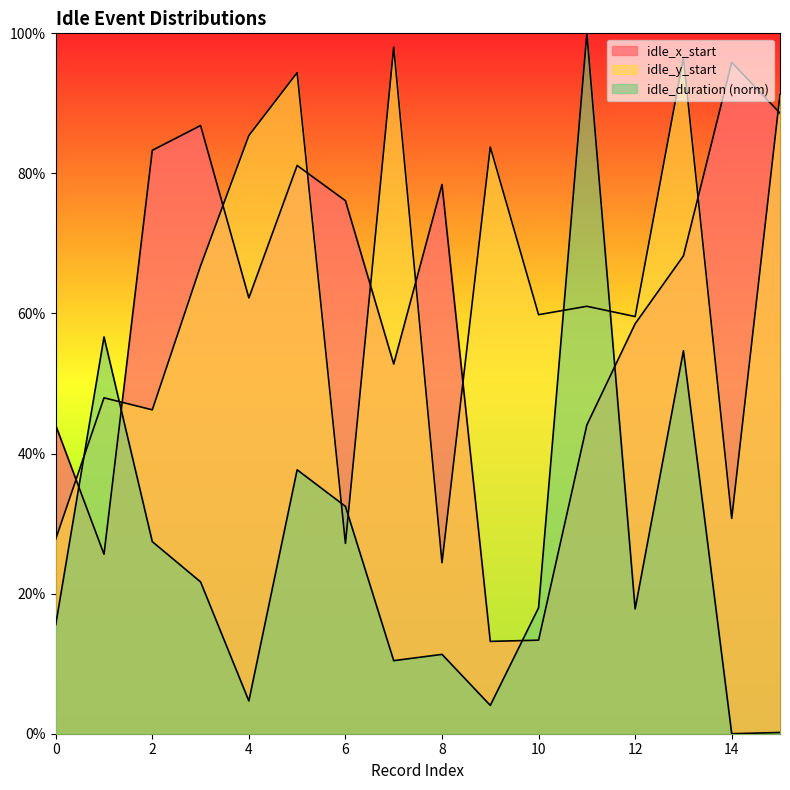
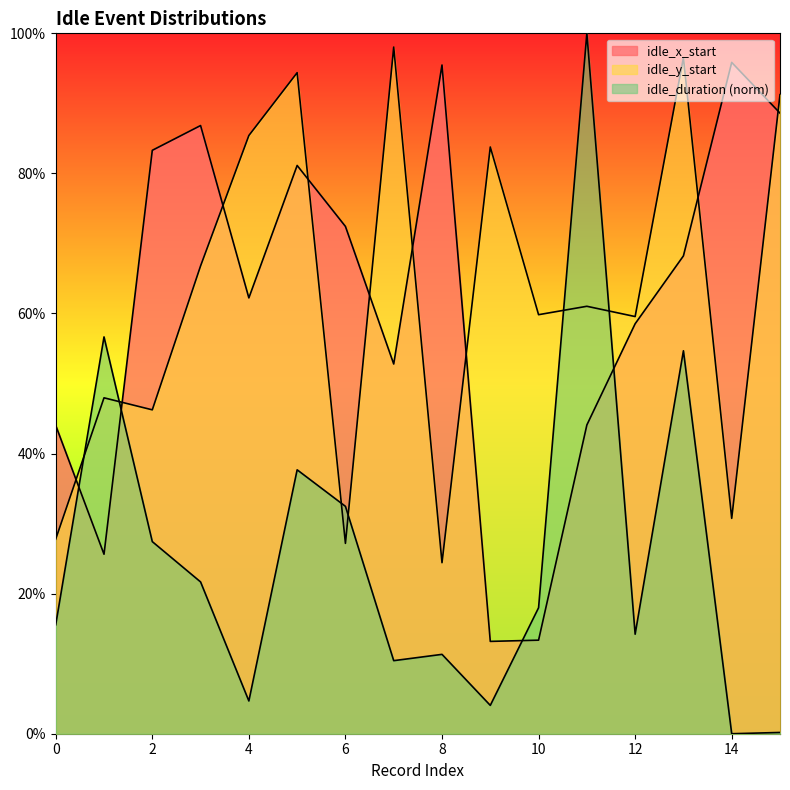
idle_x_start, 6: 76% -> 72%
idle_x_start, 8: 78% -> 95%
idle_duration (norm), 12: 18% -> 14%
